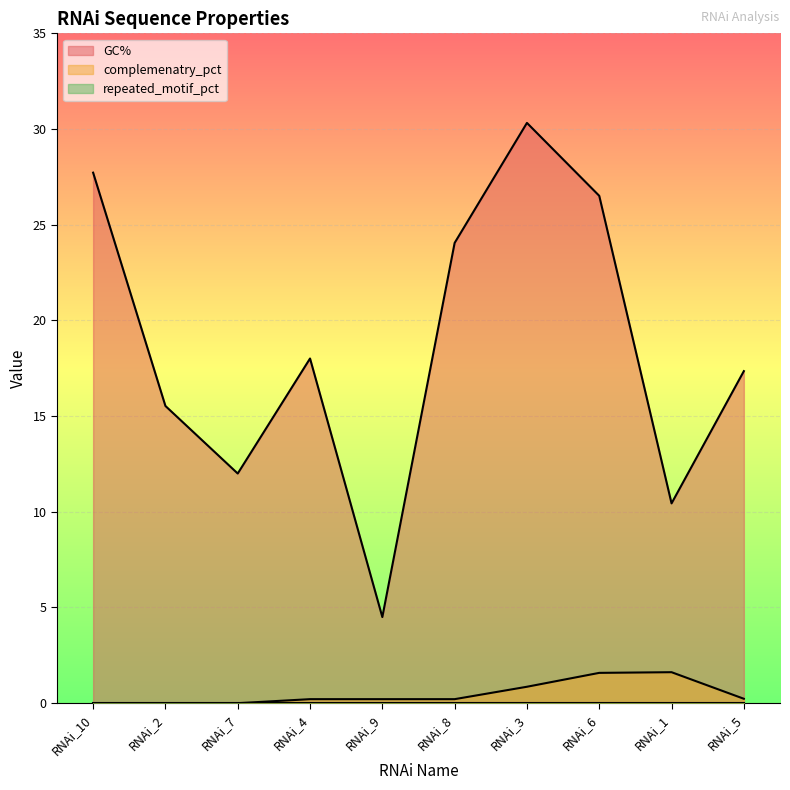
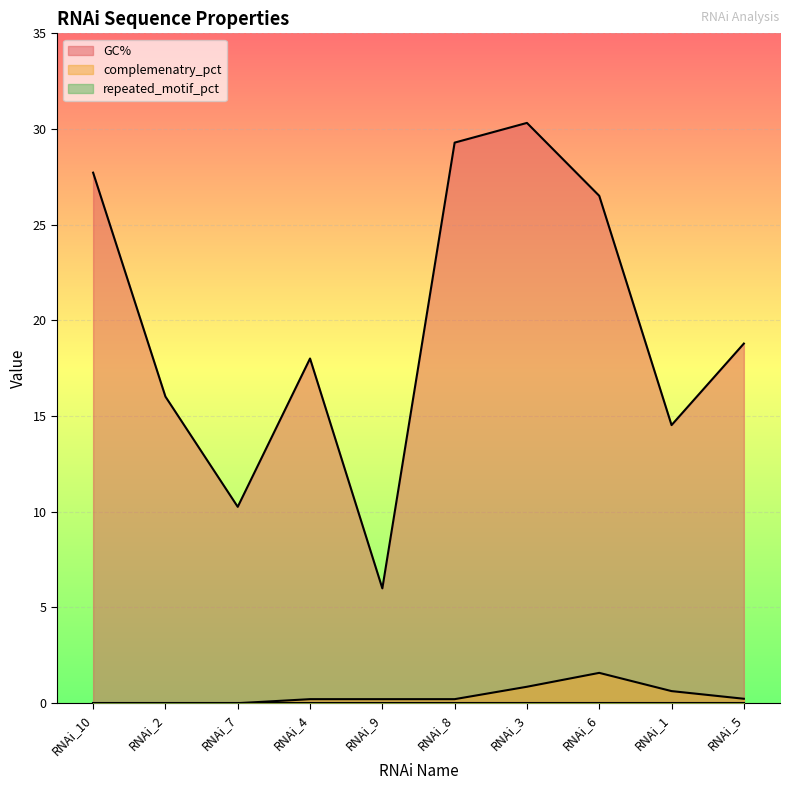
GC%, RNAi_2: 15.5 -> 16.0
GC%, RNAi_7: 12.0 -> 10.3
GC%, RNAi_9: 4.5 -> 6.0
GC%, RNAi_8: 24.1 -> 29.3
GC%, RNAi_1: 10.4 -> 14.5
complemenatry_pct, RNAi_1: 1.6 -> 0.6
GC%, RNAi_5: 17.4 -> 18.8
